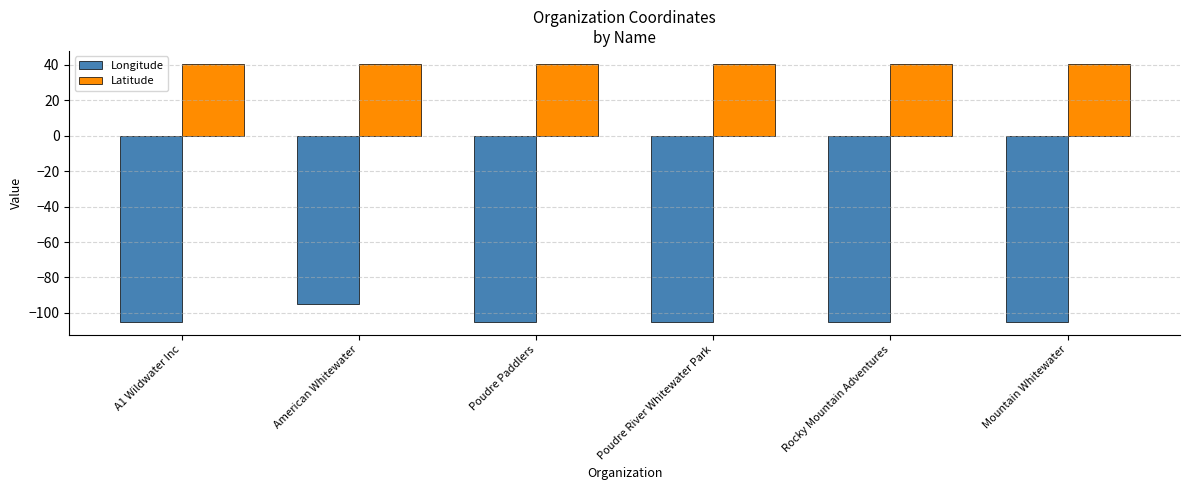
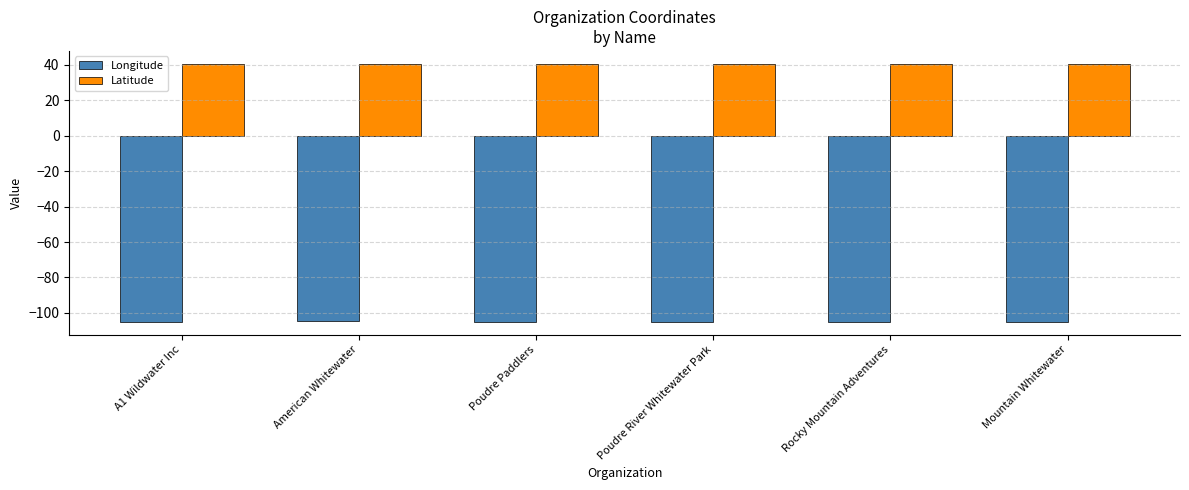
Longitude, American Whitewater: -95 -> -105
